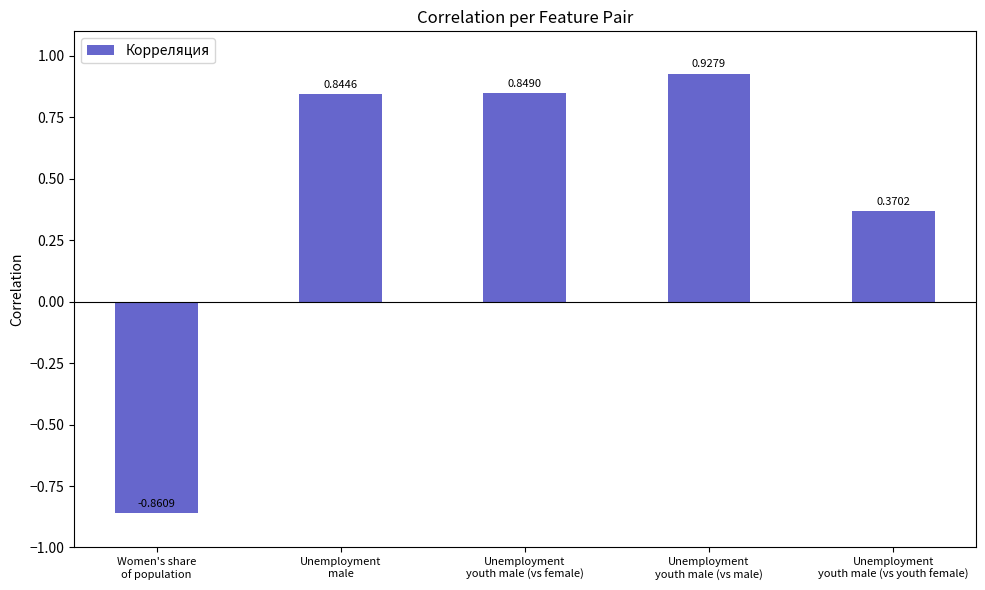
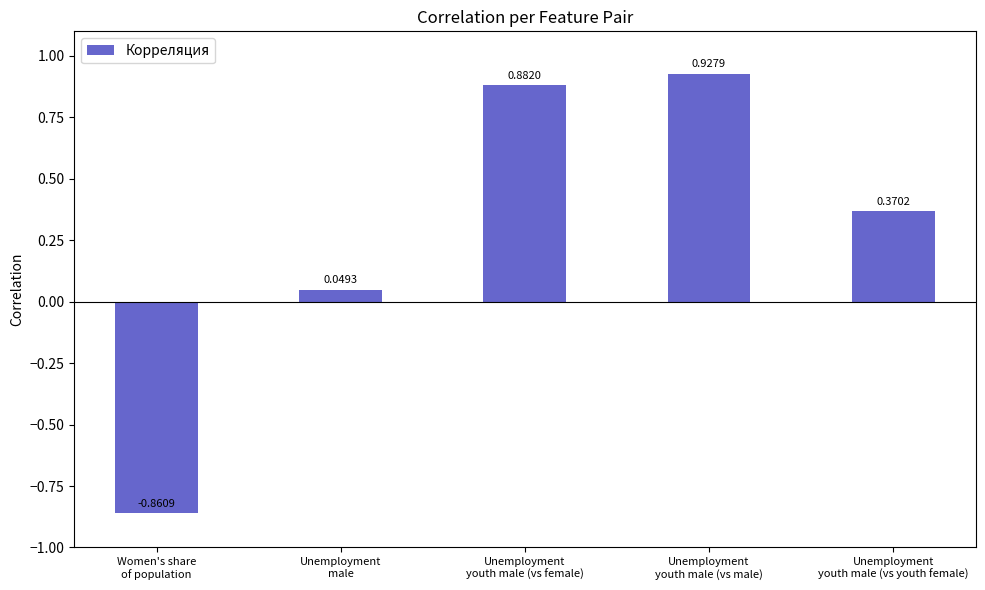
Unemployment male: 0.8446 -> 0.0493
Unemployment youth male (vs female): 0.8490 -> 0.8820
